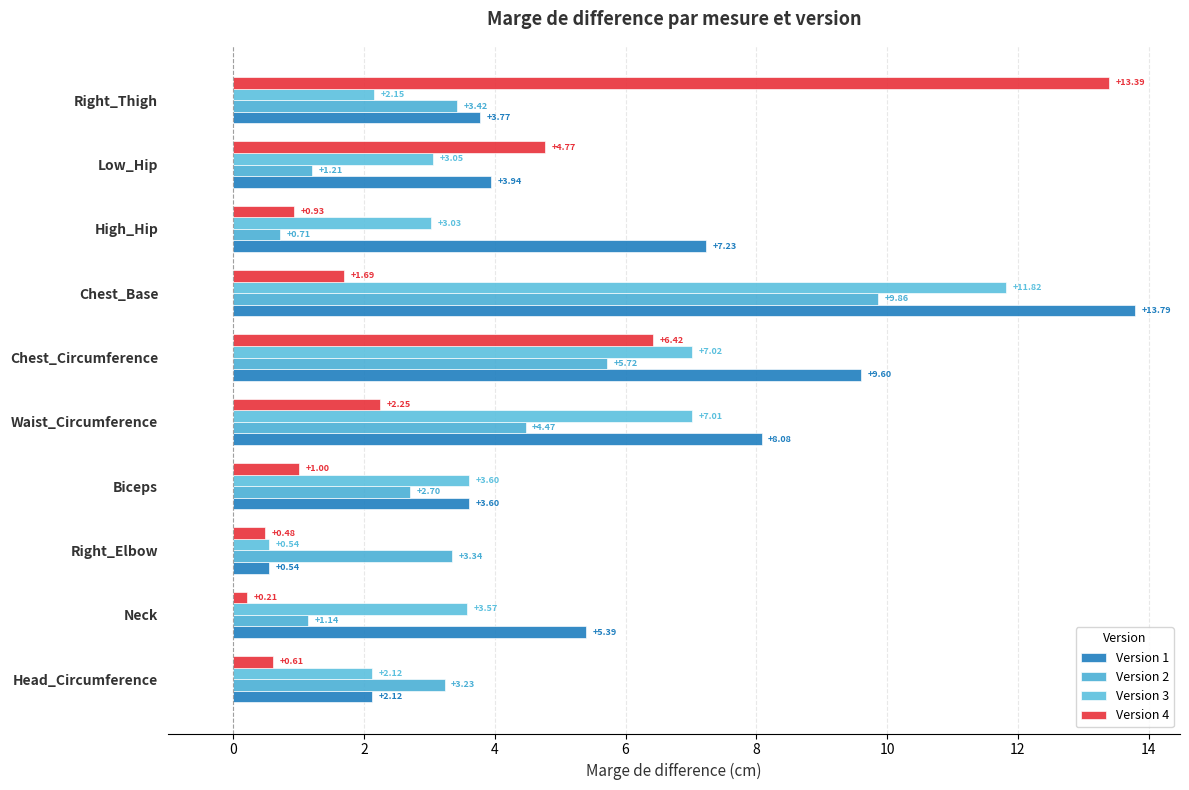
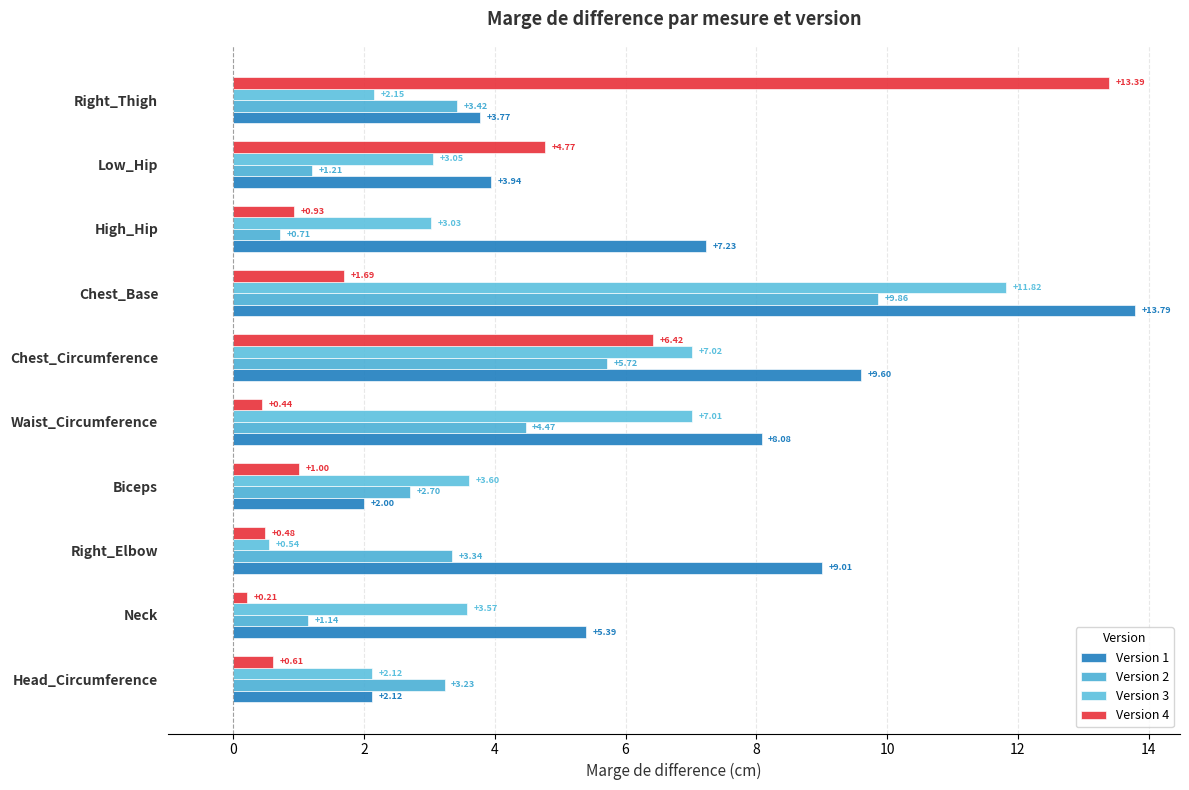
Version 4, Waist_Circumference: +2.25 -> +0.44
Version 1, Biceps: +3.60 -> +2.00
Version 1, Right_Elbow: +0.54 -> +9.01
